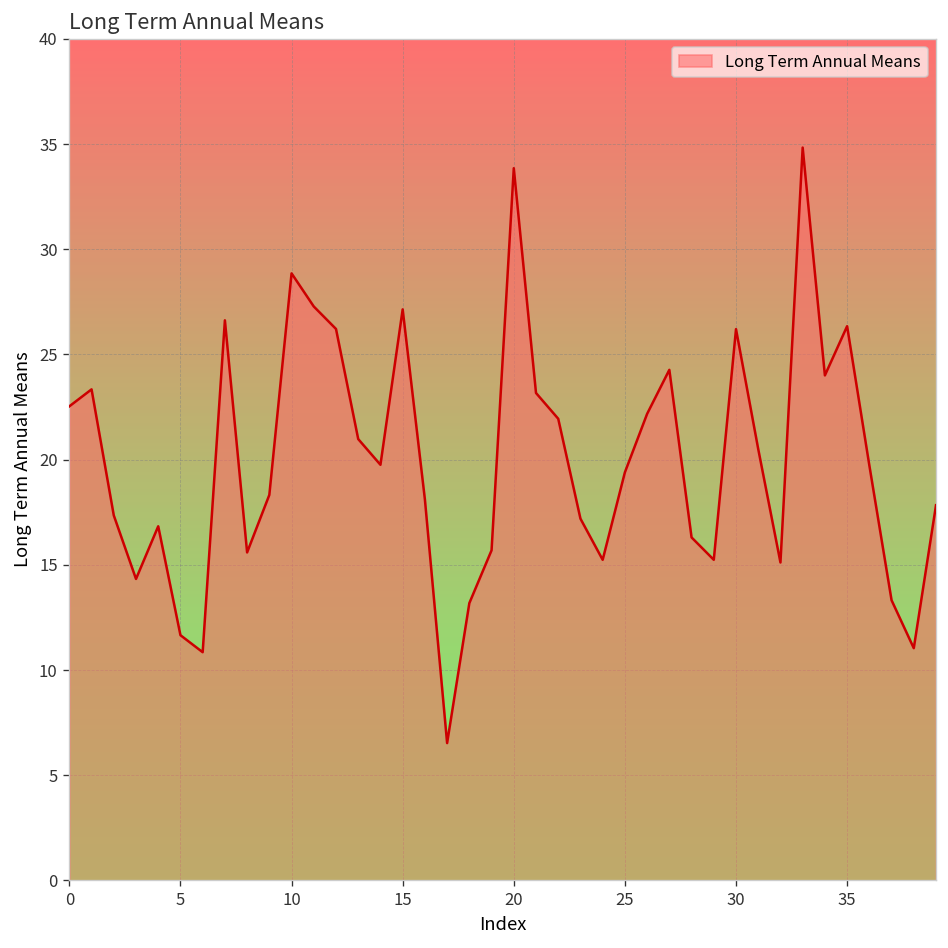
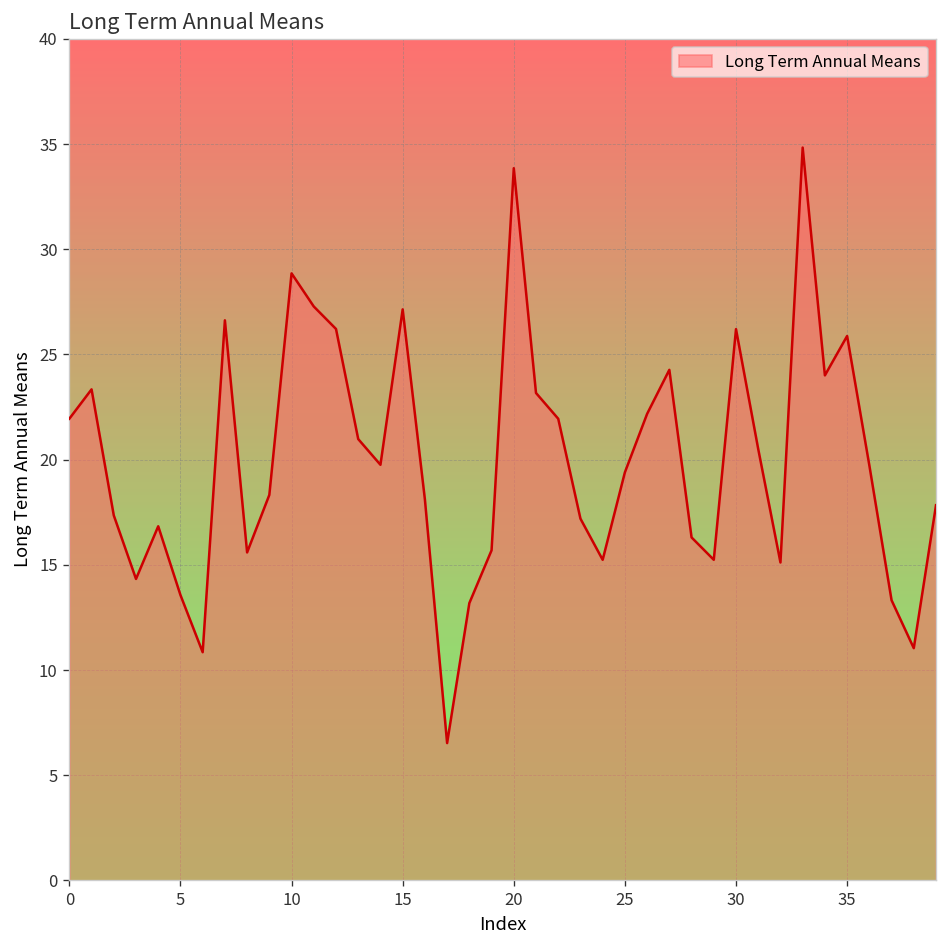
0: 22.5 -> 21.9
5: 11.7 -> 13.6
35: 26.3 -> 25.9
